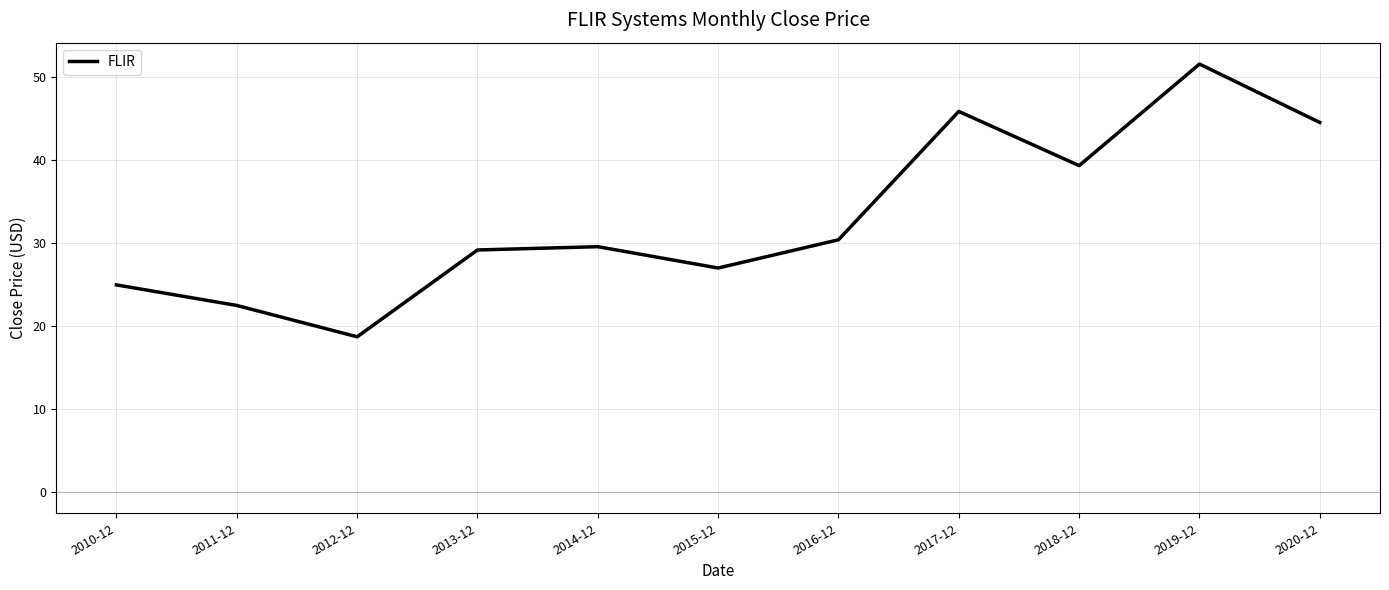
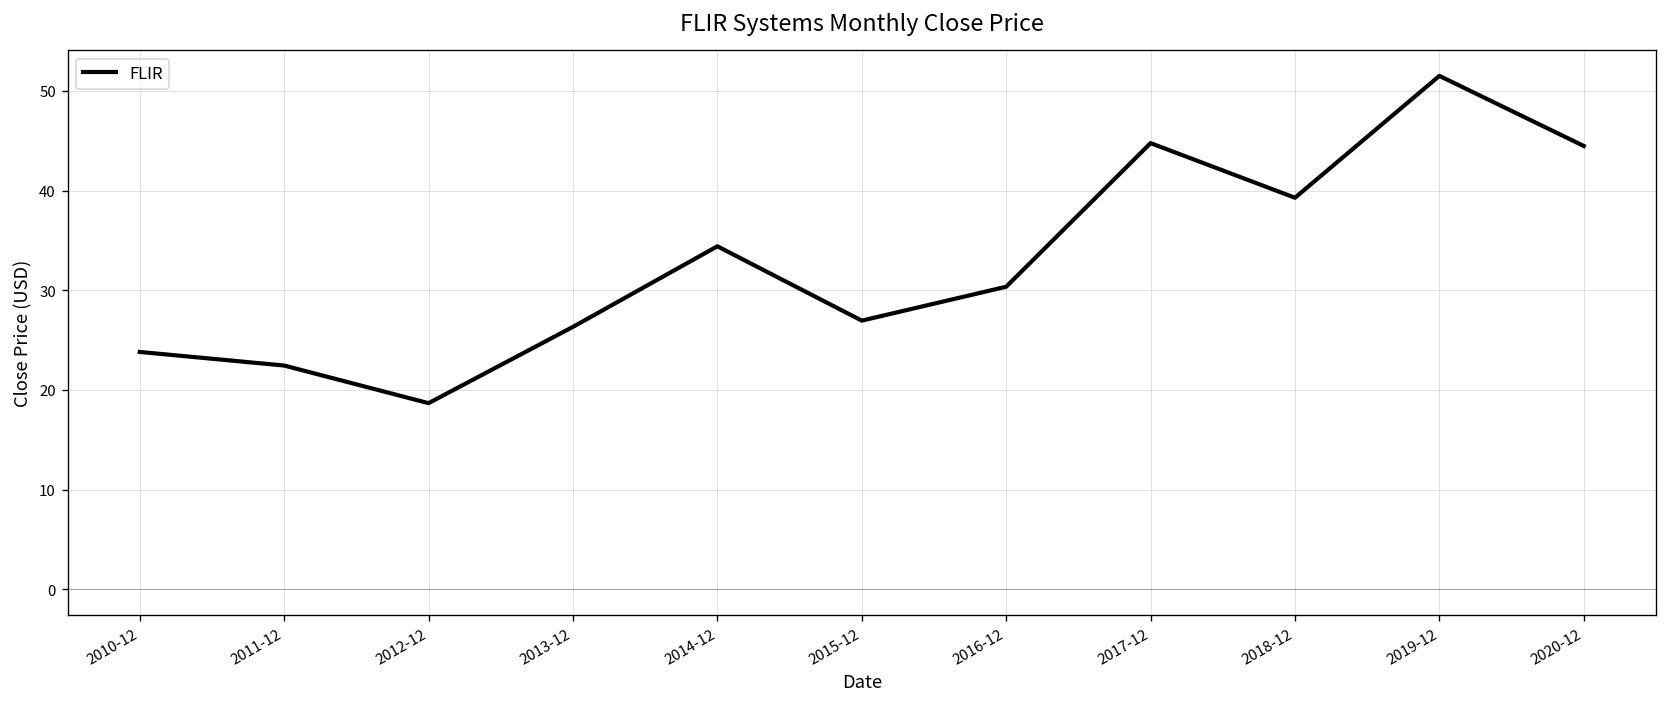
2010-12: 25 -> 24
2013-12: 29 -> 26
2014-12: 30 -> 34
2017-12: 46 -> 45
